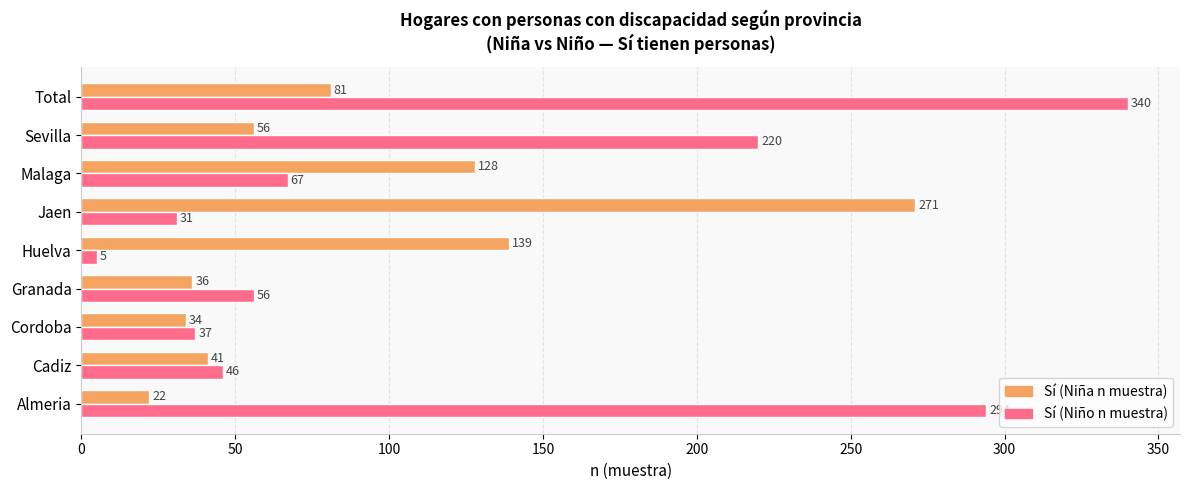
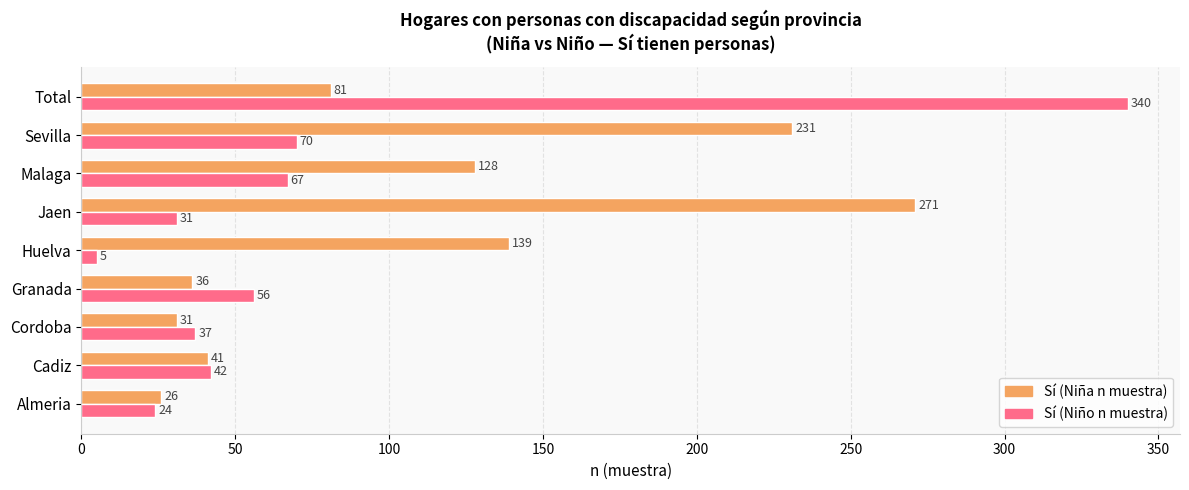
Sí (Niña n muestra), Sevilla: 56 -> 231
Sí (Niño n muestra), Sevilla: 220 -> 70
Sí (Niña n muestra), Cordoba: 34 -> 31
Sí (Niño n muestra), Cadiz: 46 -> 42
Sí (Niña n muestra), Almeria: 22 -> 26
Sí (Niño n muestra), Almeria: 294 -> 24
